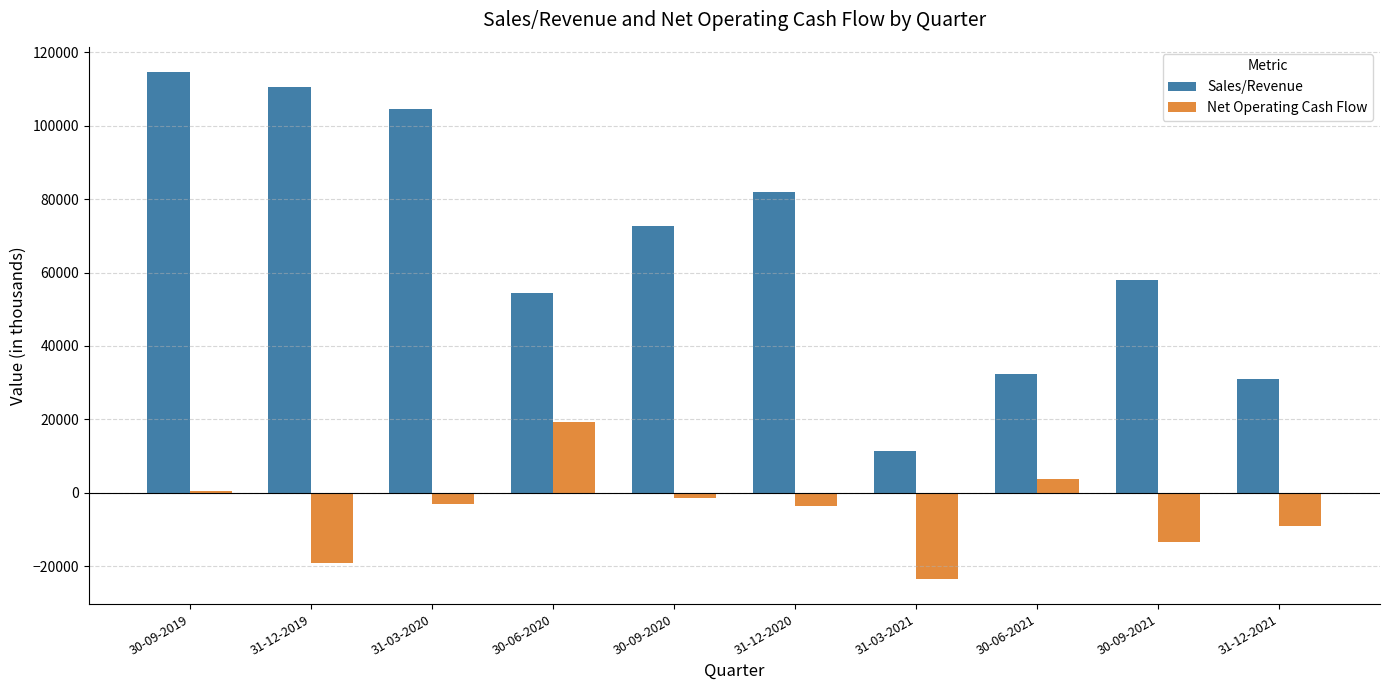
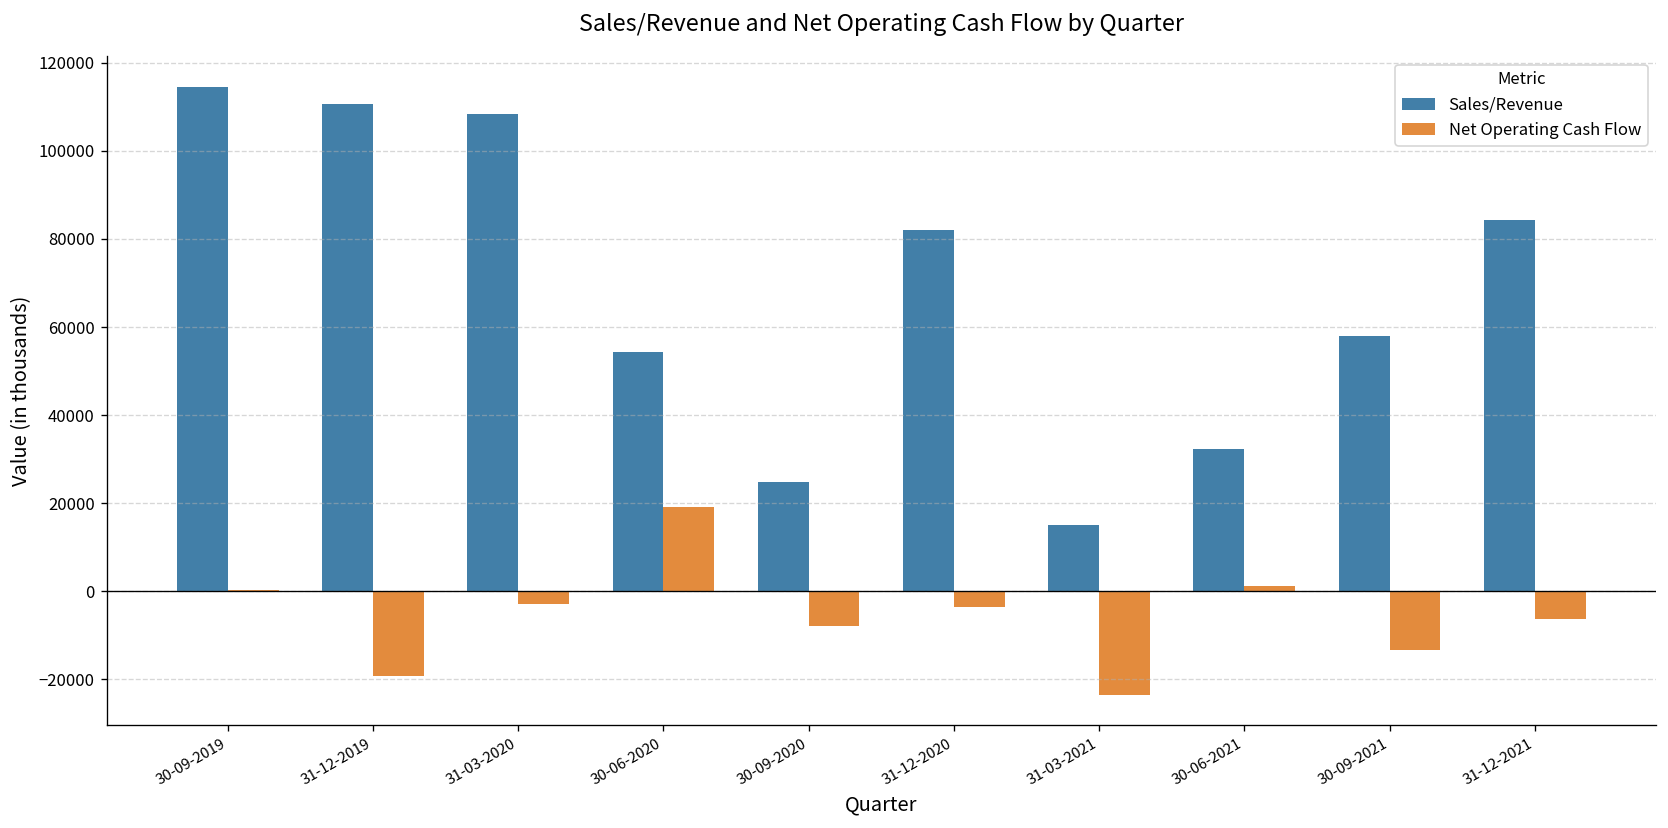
Sales/Revenue, 31-03-2020: 104000 -> 108000
Sales/Revenue, 30-09-2020: 73000 -> 25000
Net Operating Cash Flow, 30-09-2020: -1000 -> -8000
Sales/Revenue, 31-03-2021: 11000 -> 15000
Net Operating Cash Flow, 30-06-2021: 4000 -> 1000
Sales/Revenue, 31-12-2021: 31000 -> 84000
Net Operating Cash Flow, 31-12-2021: -9000 -> -6000
